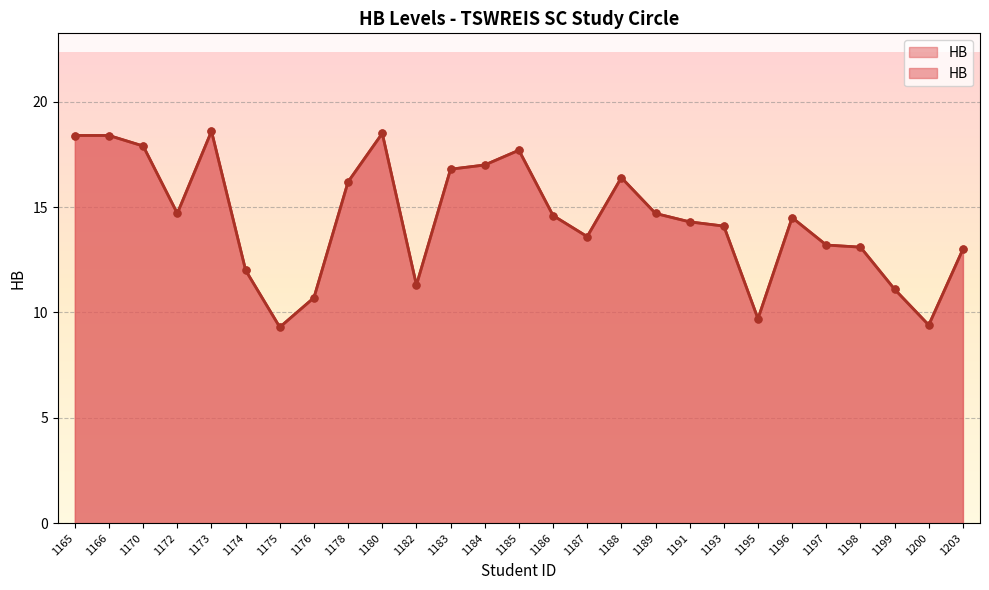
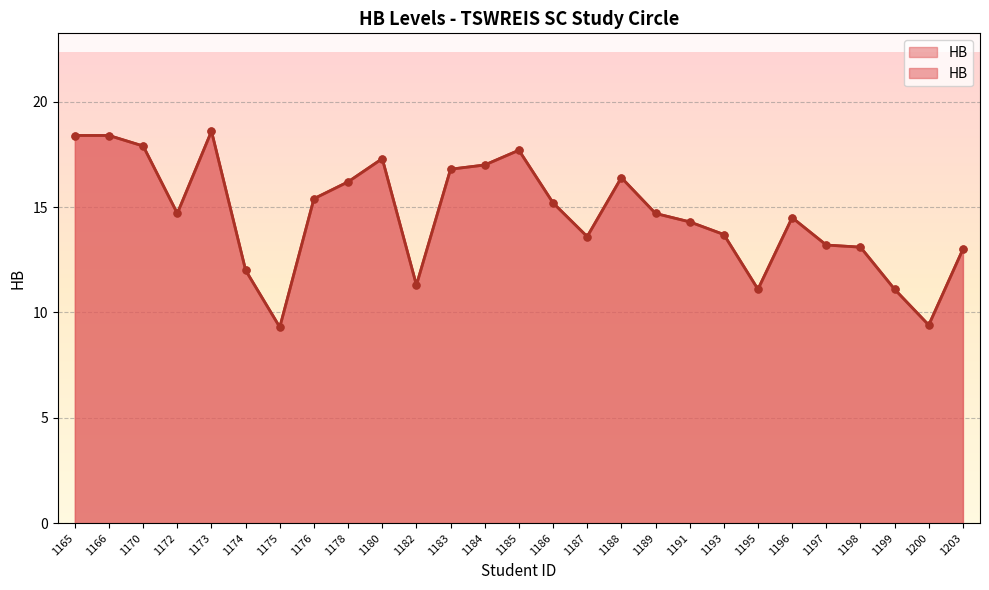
1176: 10.7 -> 15.4
1180: 18.5 -> 17.3
1186: 14.6 -> 15.2
1193: 14.1 -> 13.7
1195: 9.7 -> 11.1
